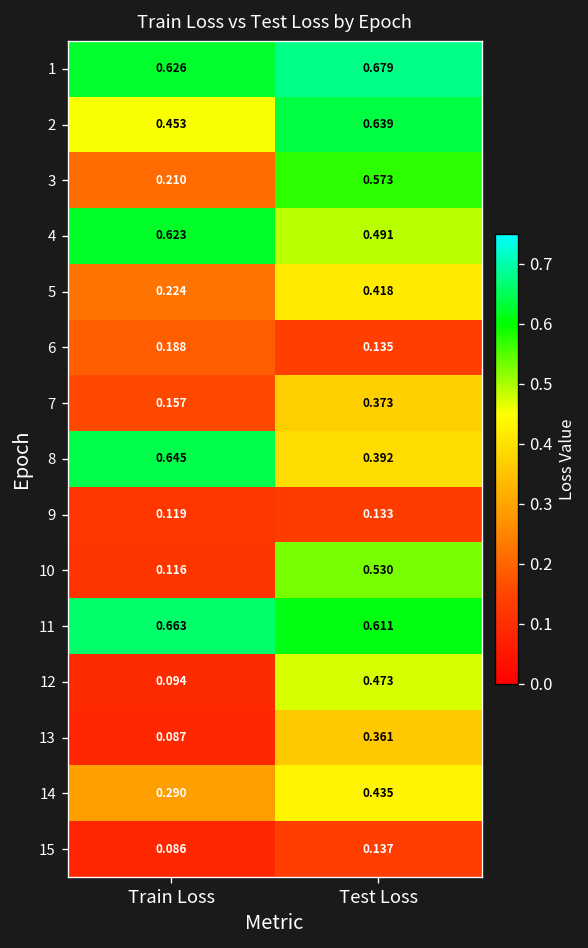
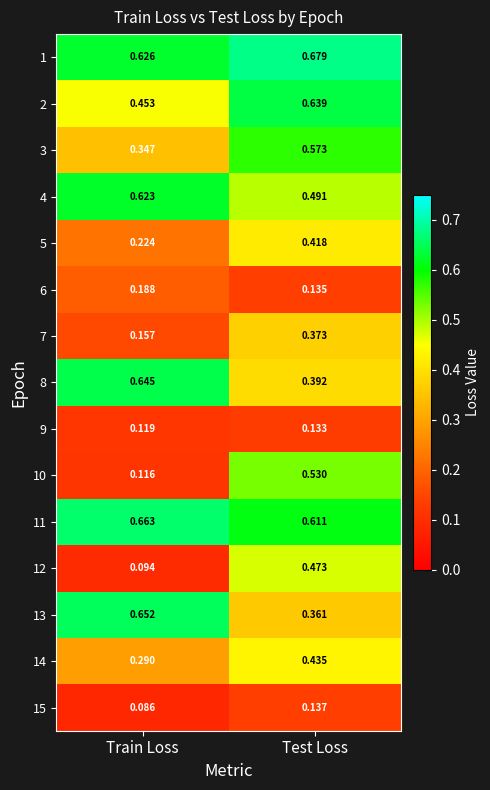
3, Train Loss: 0.210 -> 0.347
13, Train Loss: 0.087 -> 0.652
